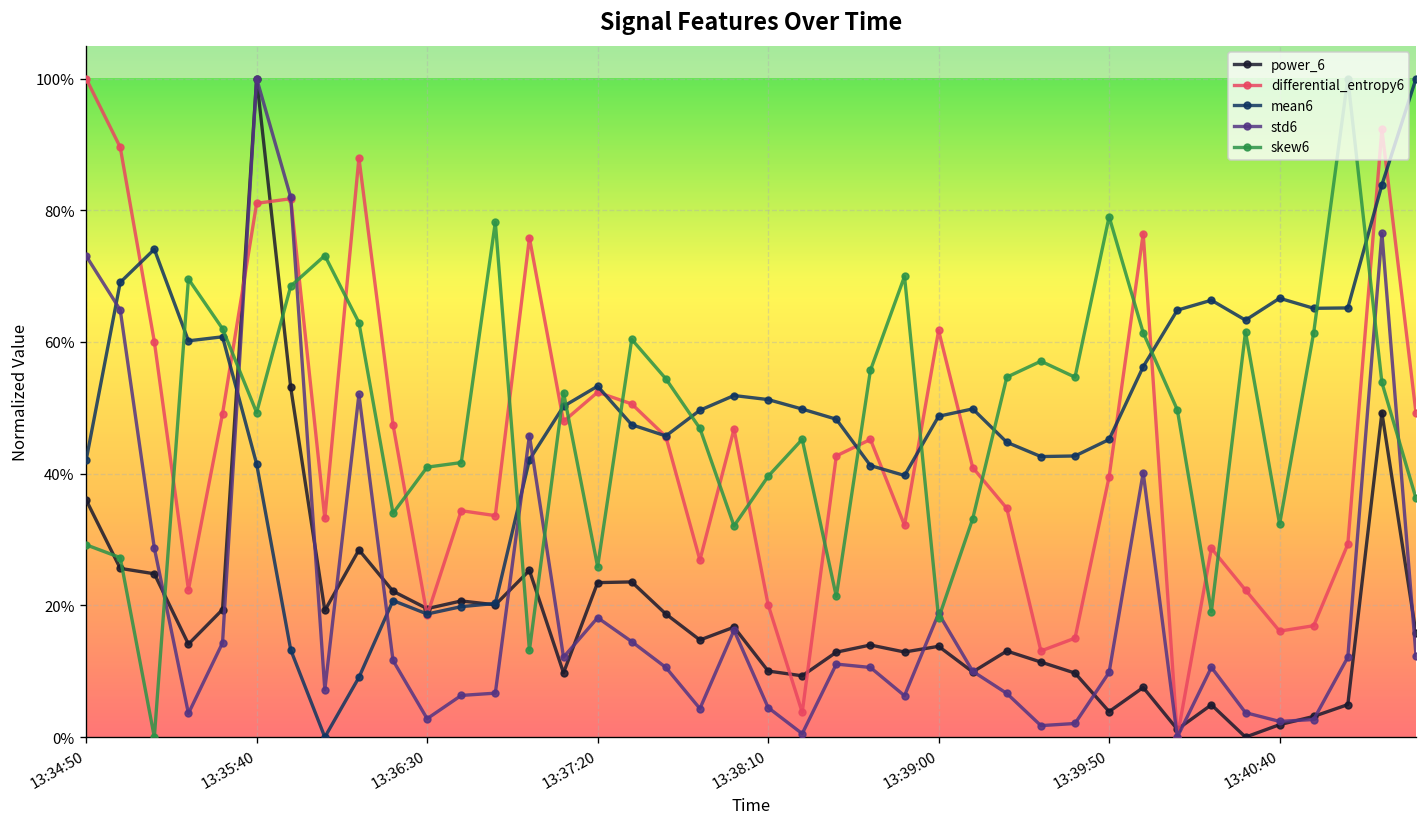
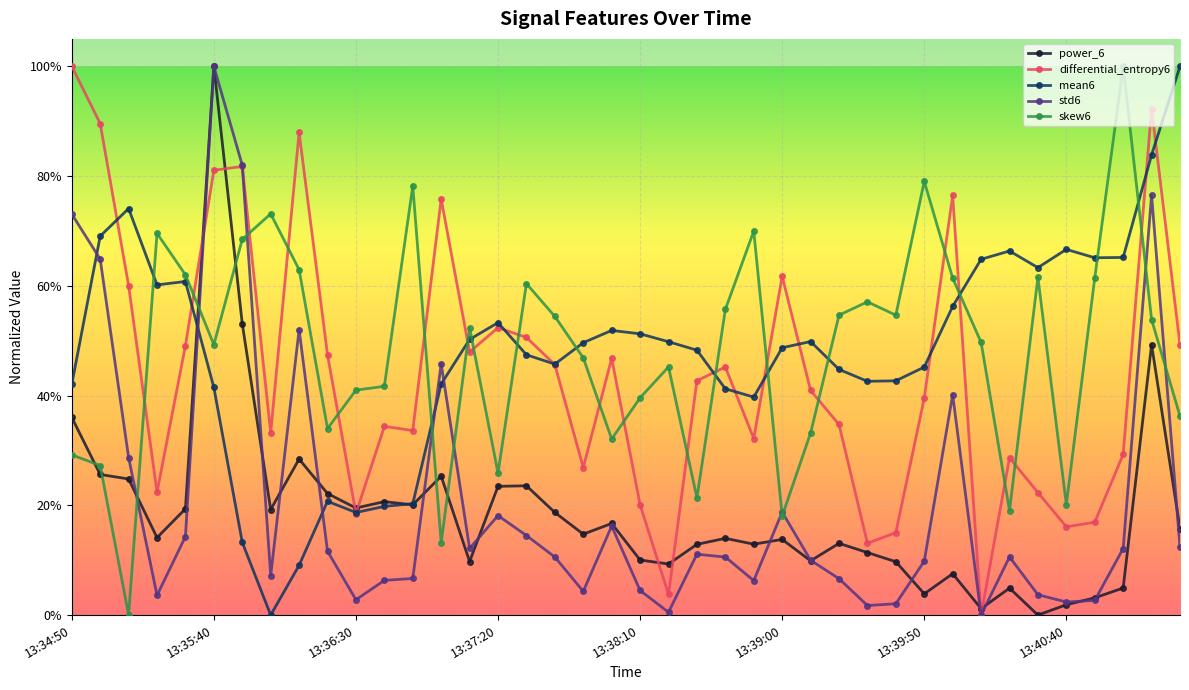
skew6, 13:40:40: 32% -> 20%
